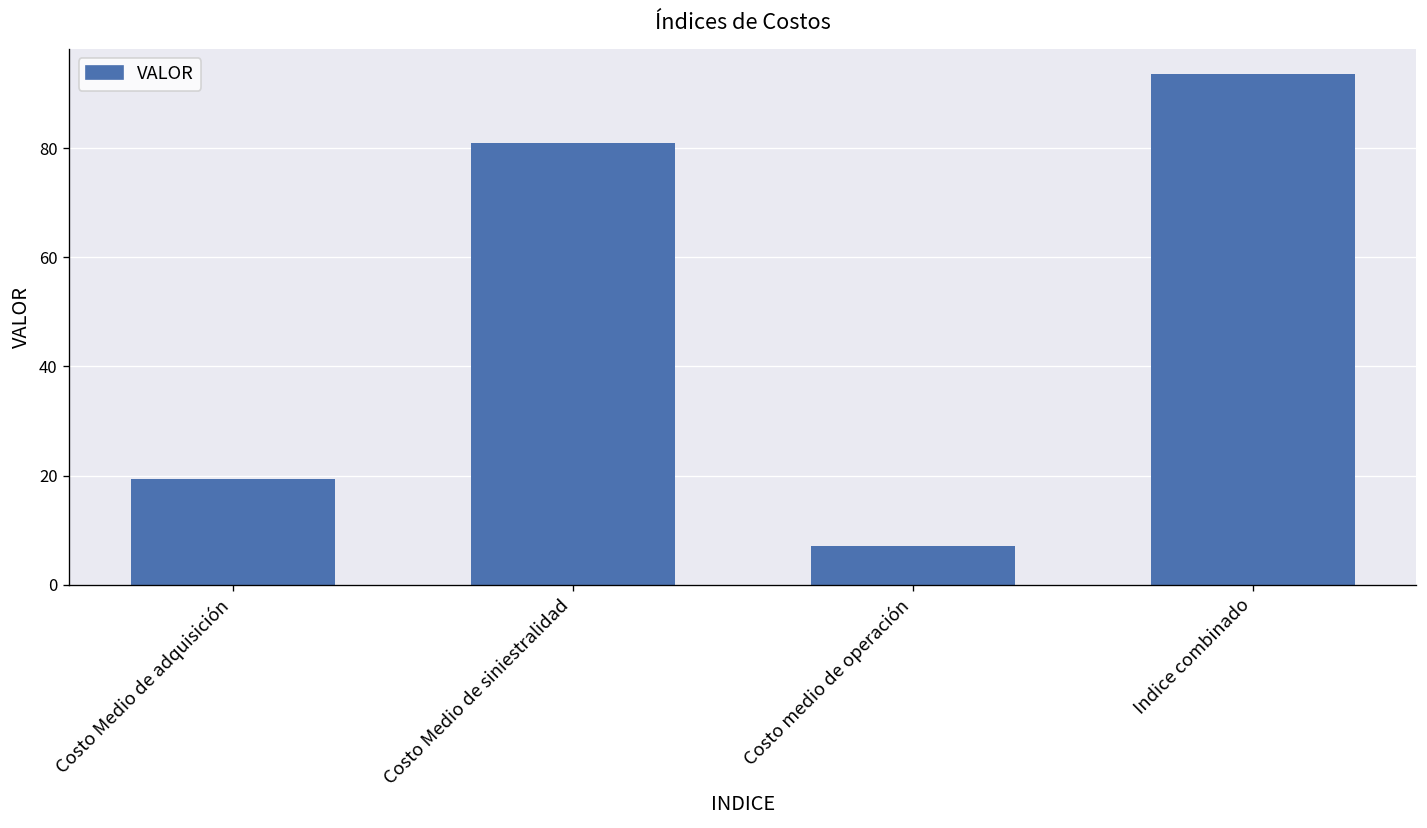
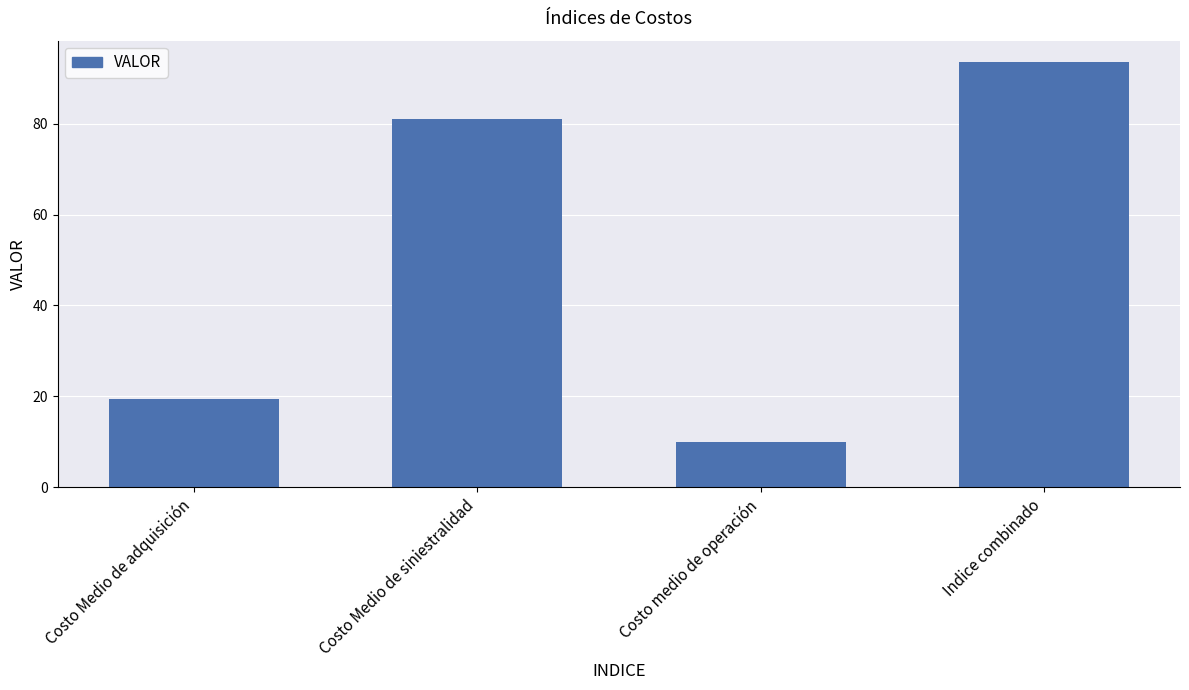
Costo medio de operación: 7 -> 10
